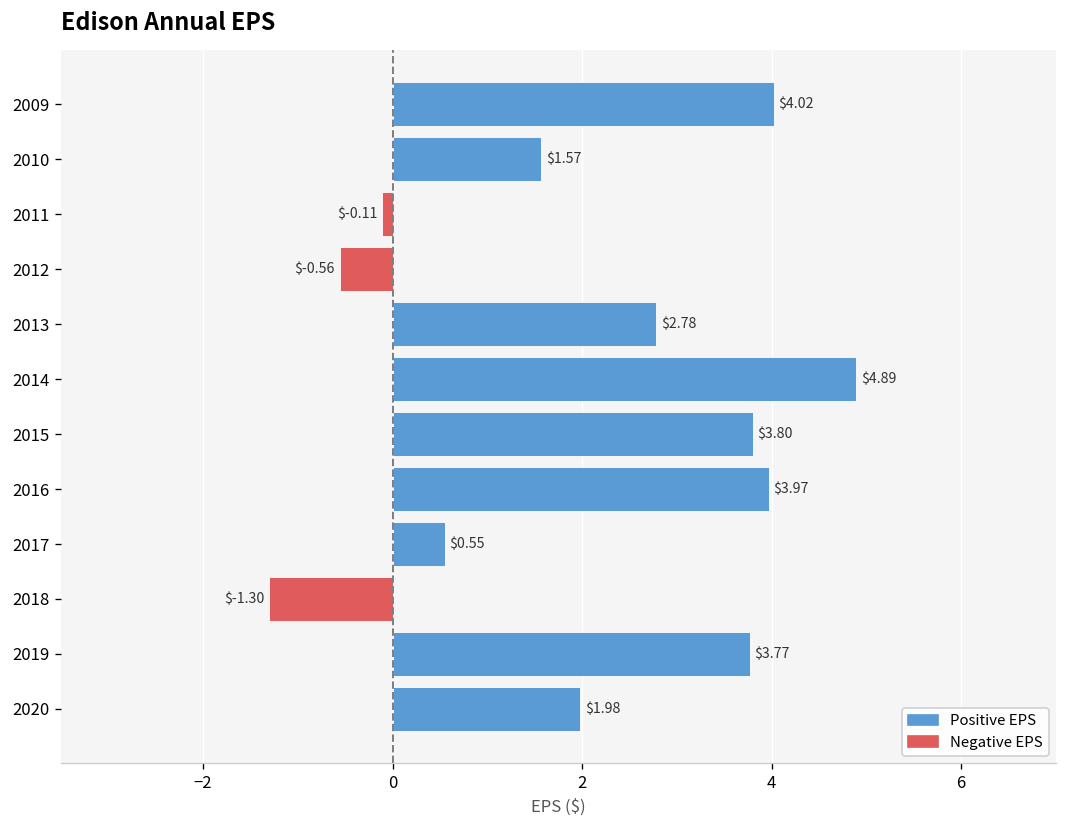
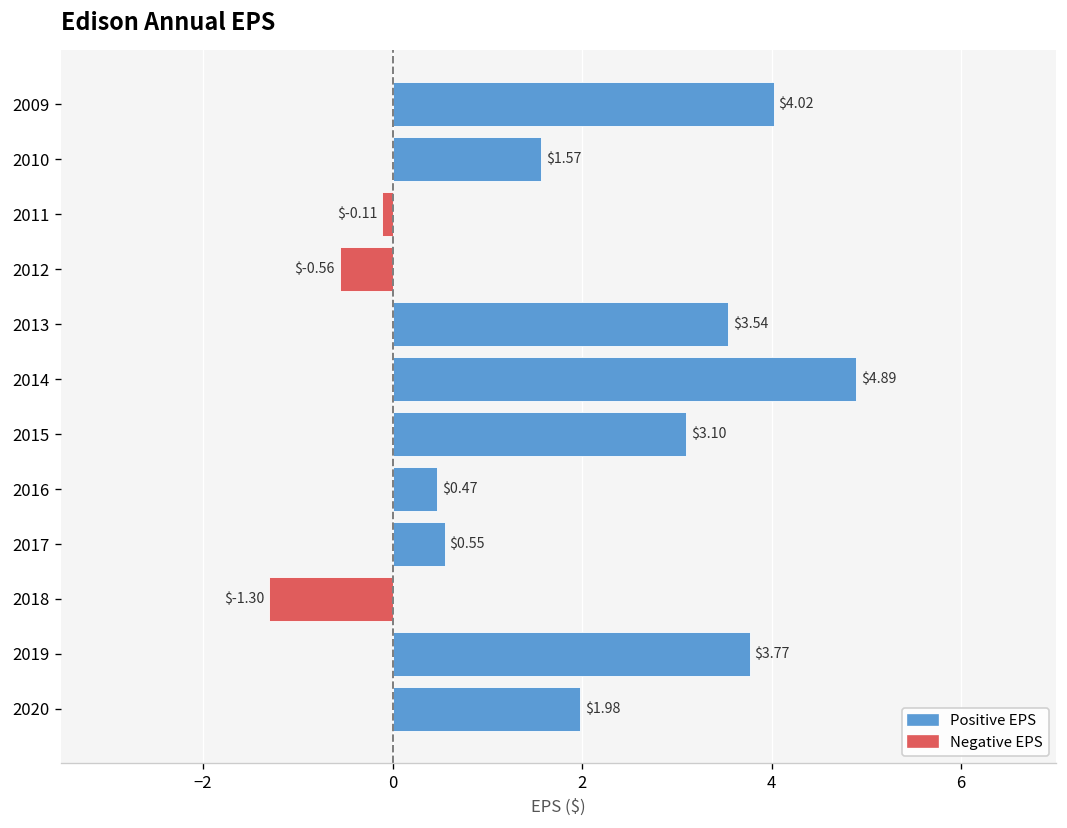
2013: $2.78 -> $3.54
2015: $3.80 -> $3.10
2016: $3.97 -> $0.47
